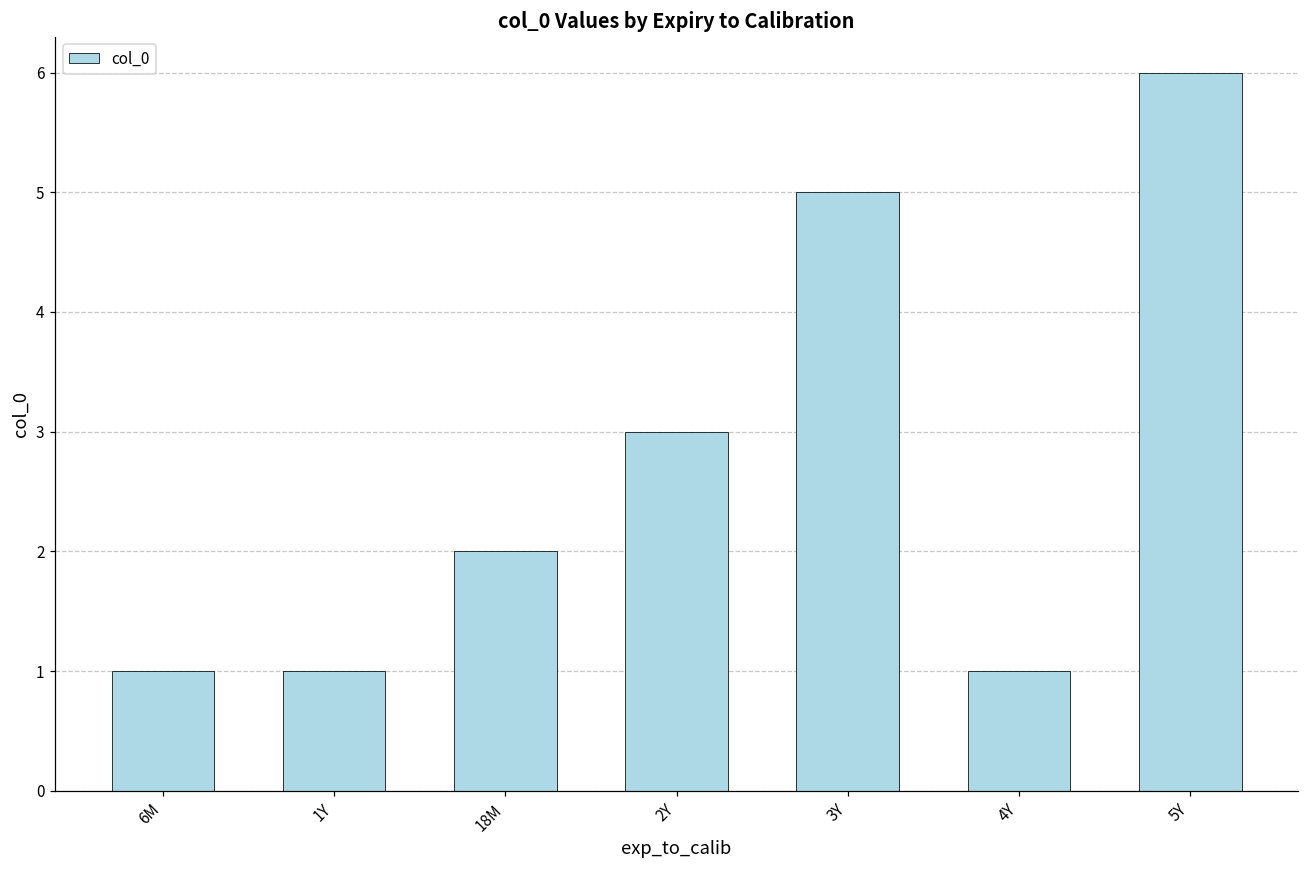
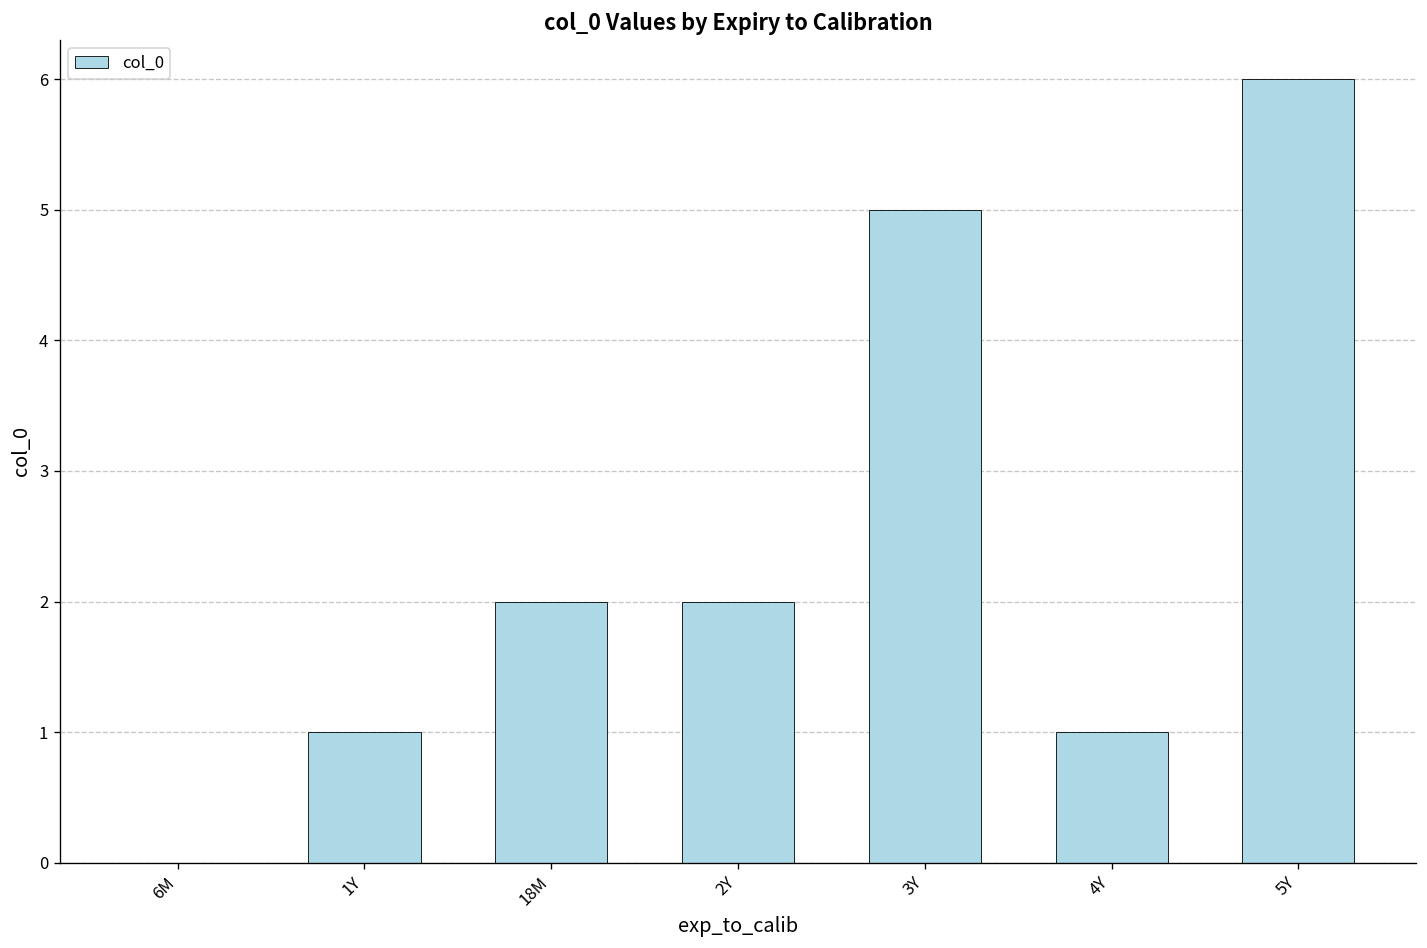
6M: 1 -> 0
2Y: 3 -> 2
